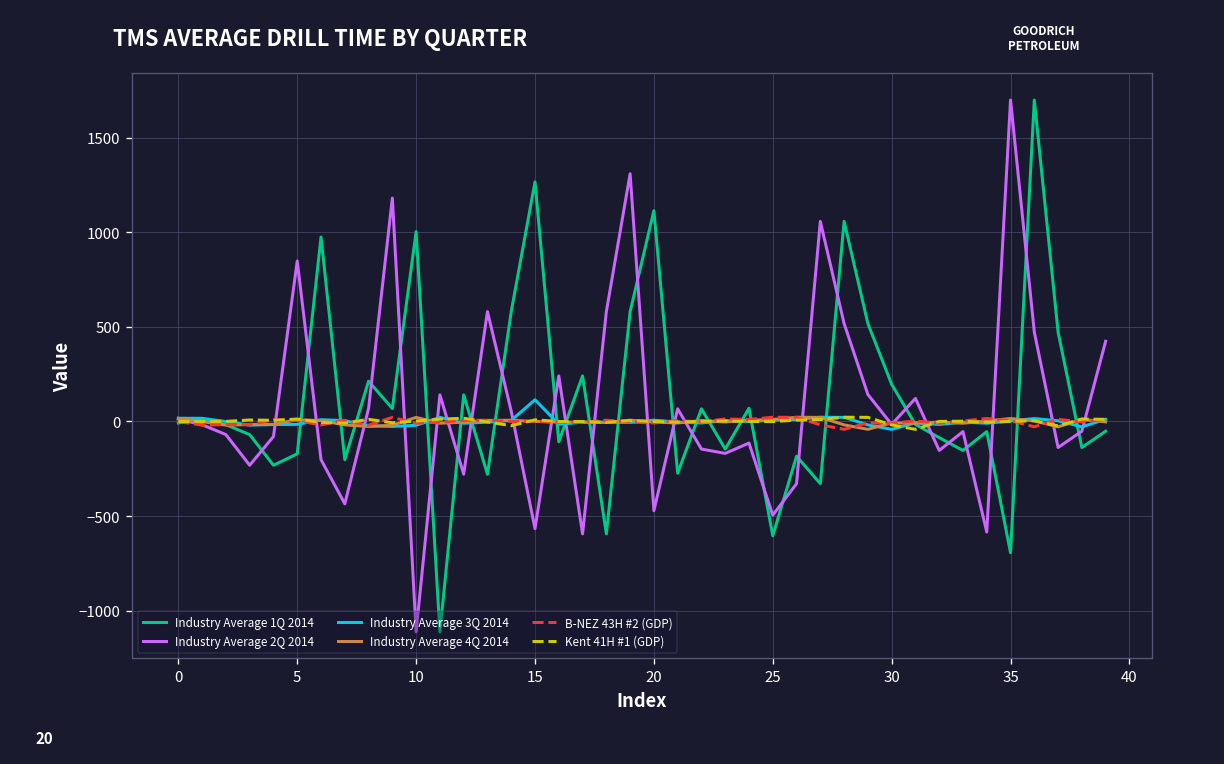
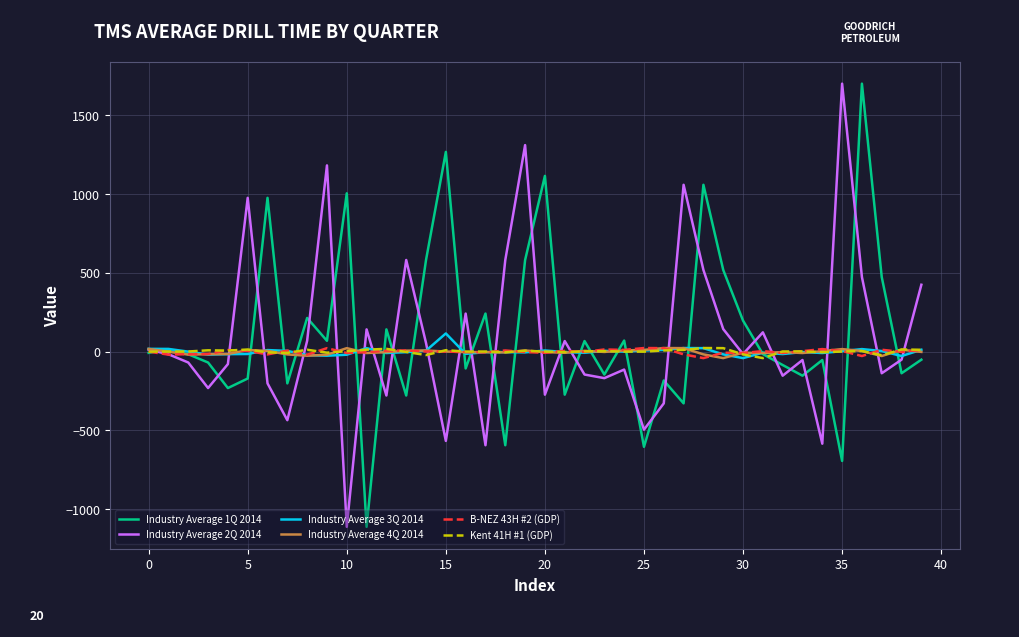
Industry Average 2Q 2014, 5: 850 -> 980
Industry Average 2Q 2014, 20: -470 -> -270
